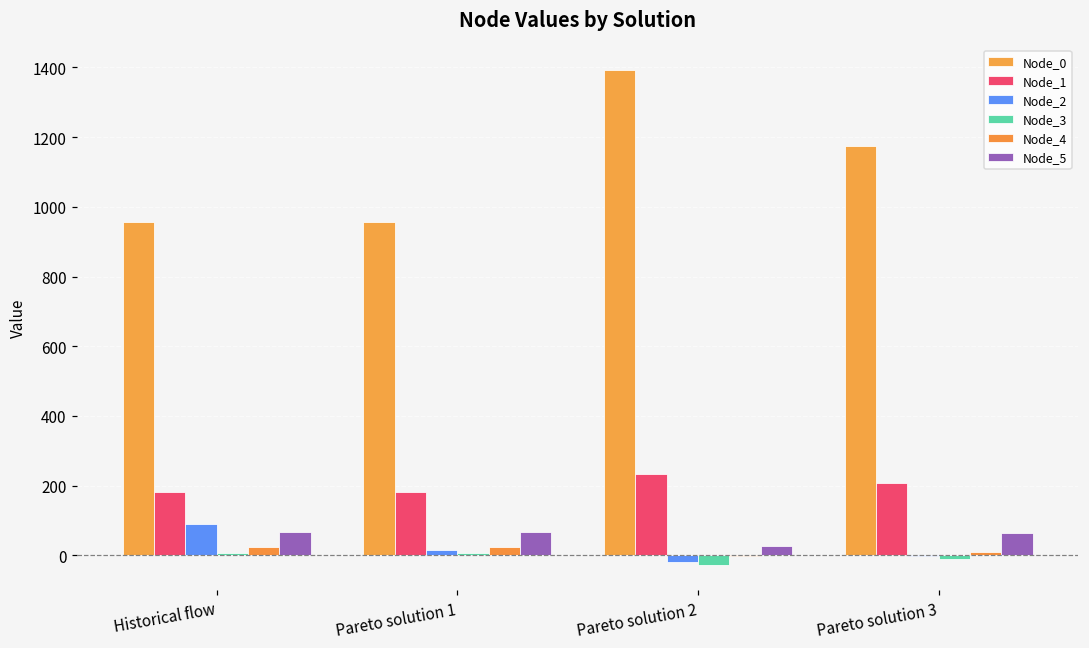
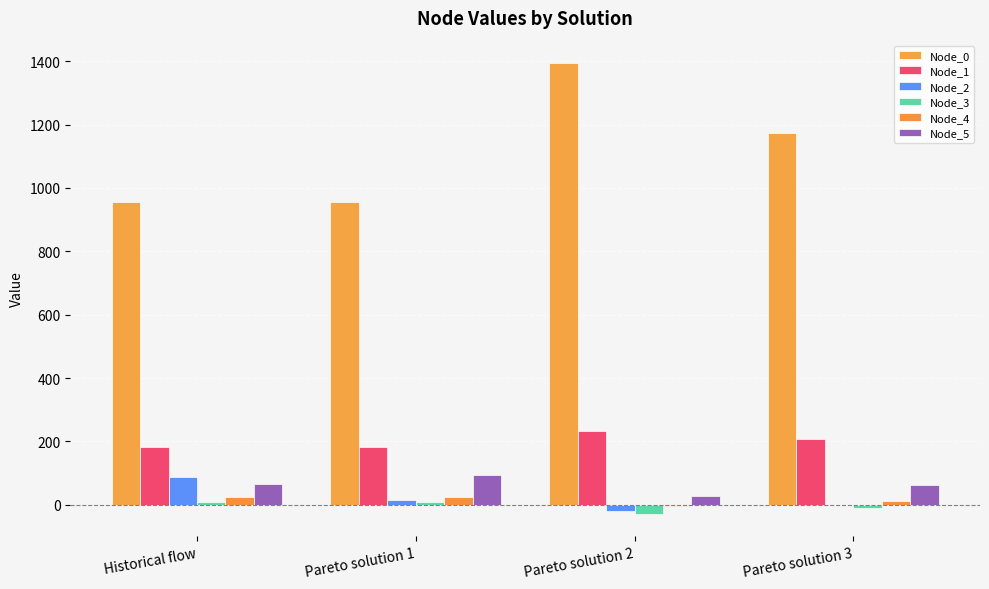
Node_5, Pareto solution 1: 70 -> 90
